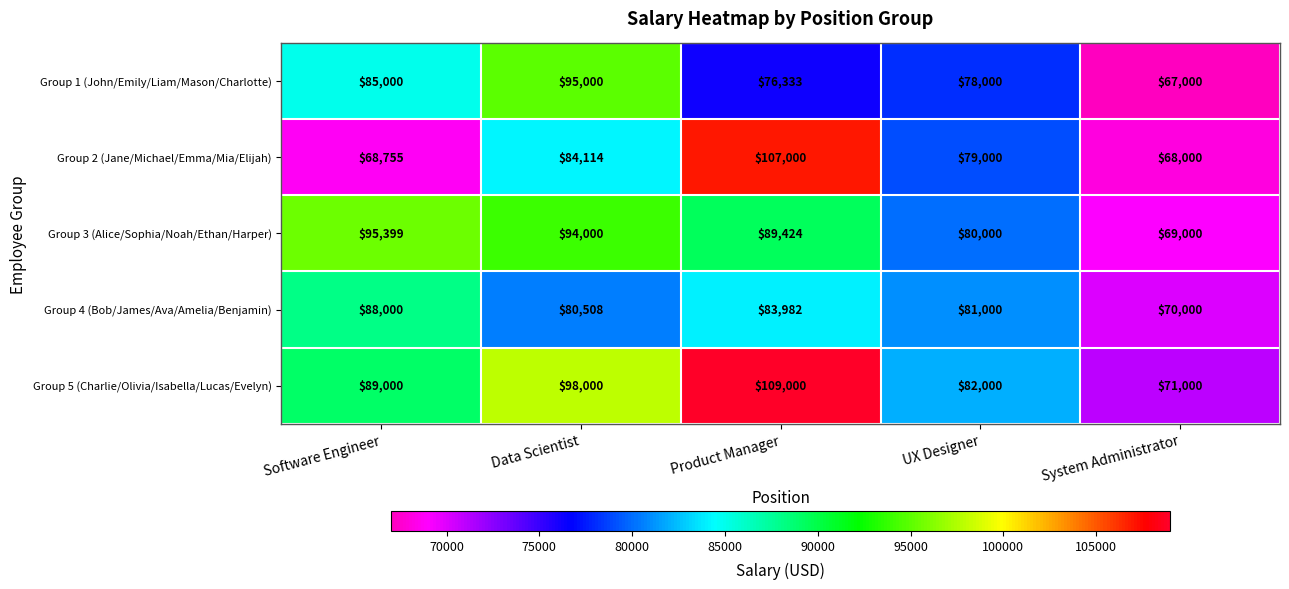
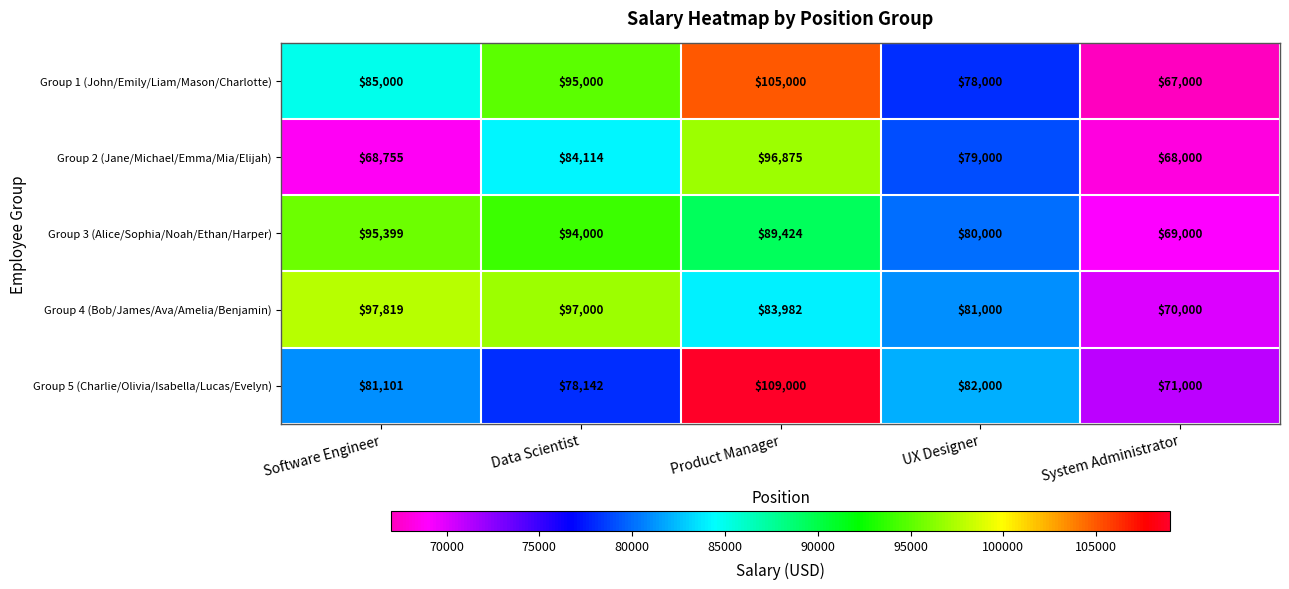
Group 1 (John/Emily/Liam/Mason/Charlotte), Product Manager: $76,333 -> $105,000
Group 2 (Jane/Michael/Emma/Mia/Elijah), Product Manager: $107,000 -> $96,875
Group 4 (Bob/James/Ava/Amelia/Benjamin), Software Engineer: $88,000 -> $97,819
Group 4 (Bob/James/Ava/Amelia/Benjamin), Data Scientist: $80,508 -> $97,000
Group 5 (Charlie/Olivia/Isabella/Lucas/Evelyn), Software Engineer: $89,000 -> $81,101
Group 5 (Charlie/Olivia/Isabella/Lucas/Evelyn), Data Scientist: $98,000 -> $78,142
